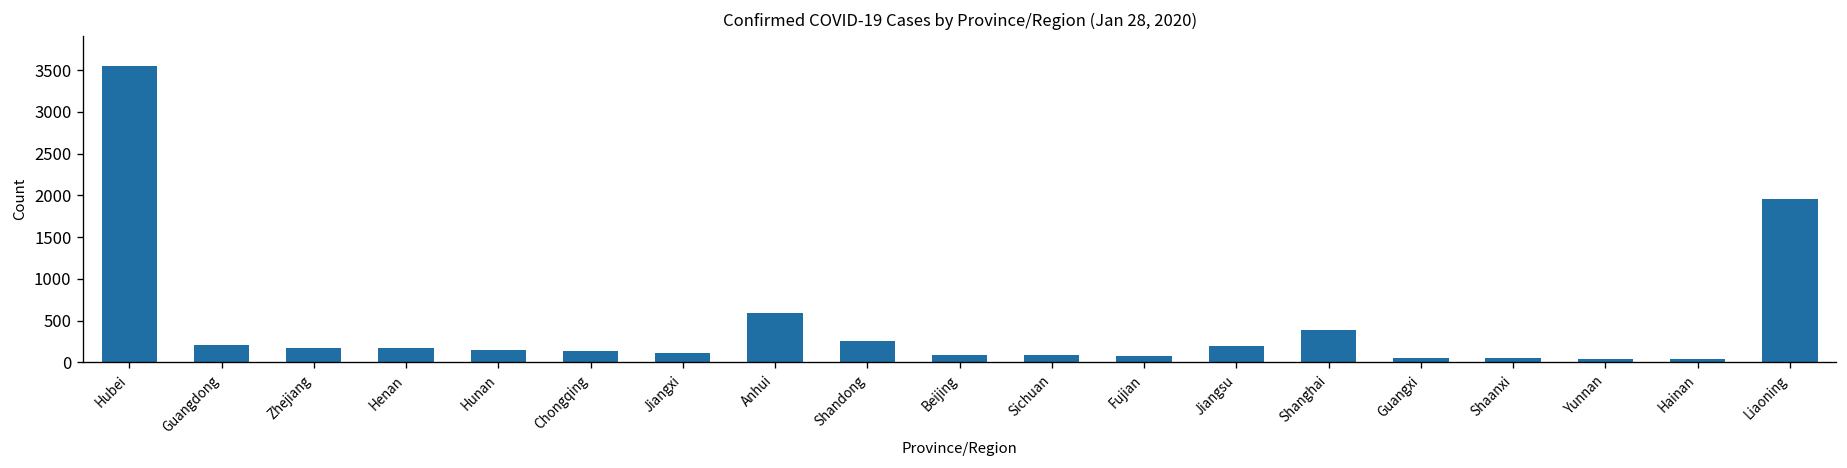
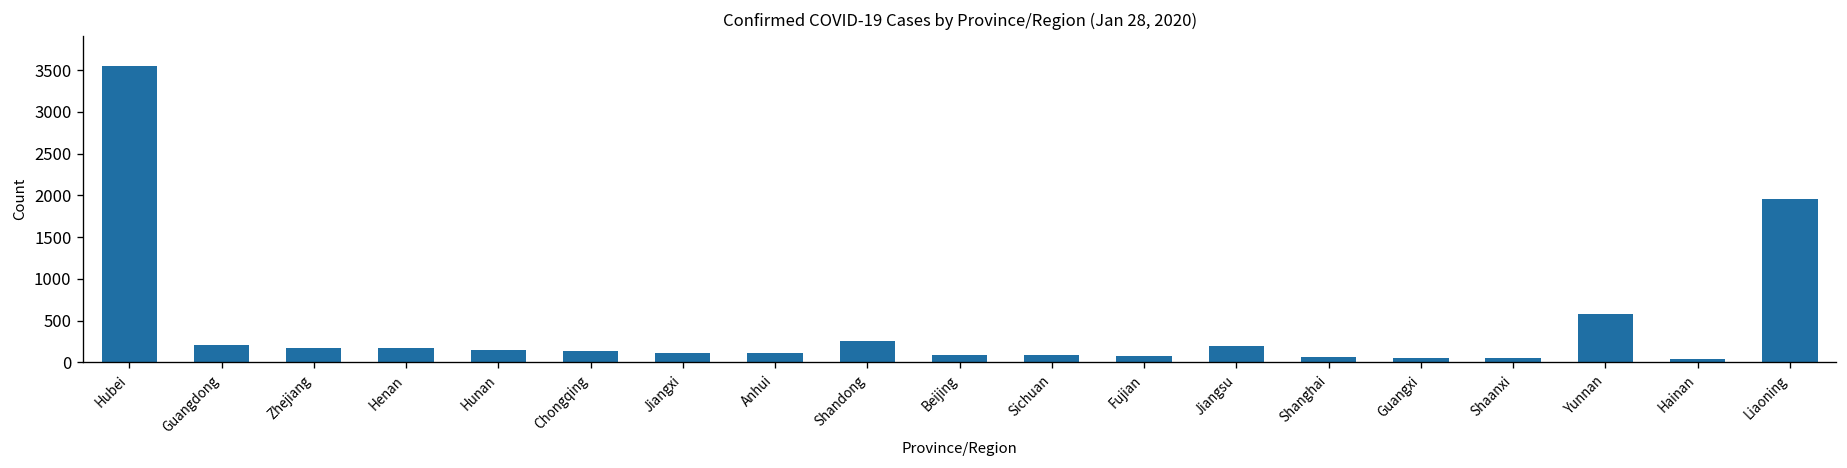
Anhui: 600 -> 100
Shanghai: 400 -> 100
Yunnan: 0 -> 600
